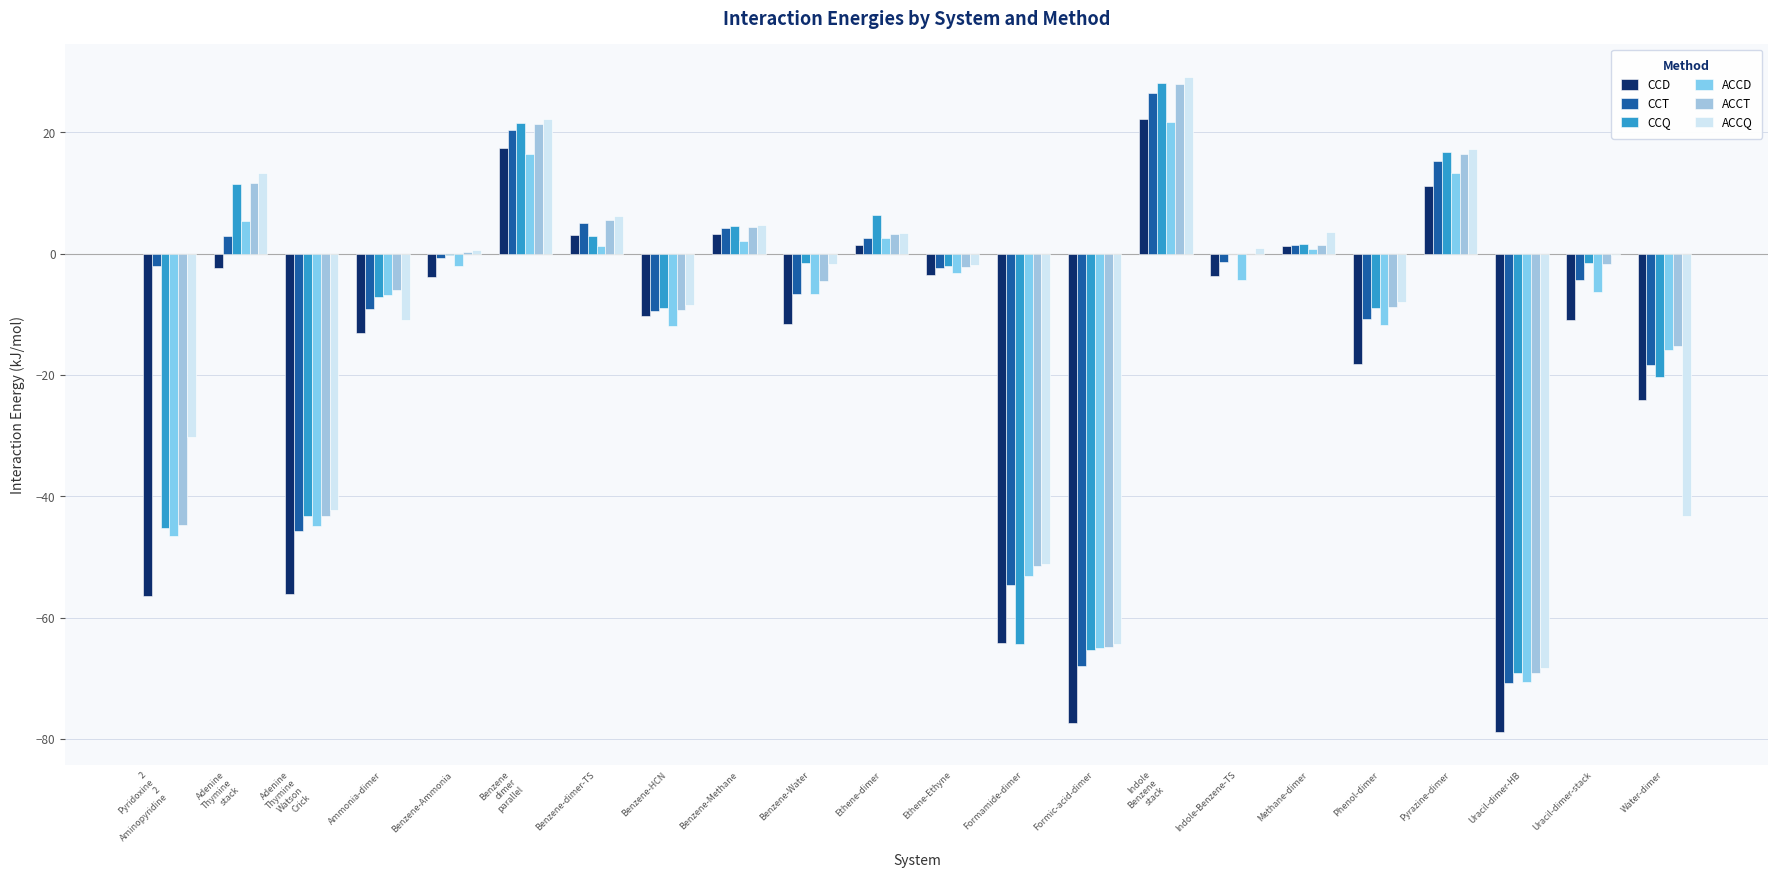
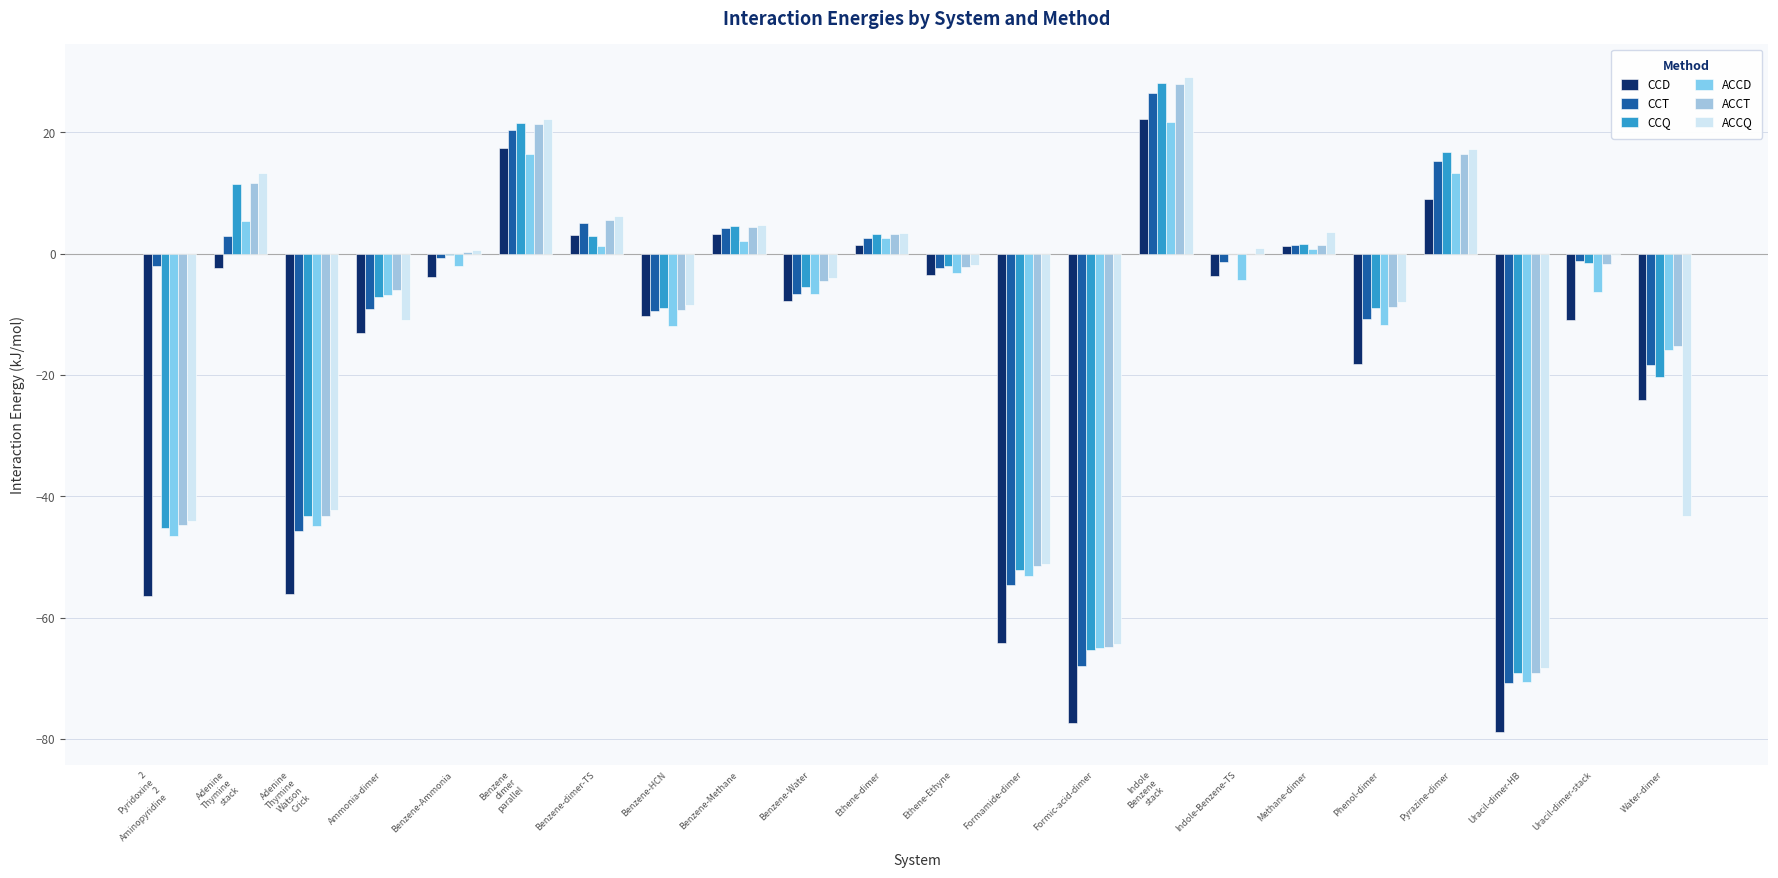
ACCQ, 2 Pyridoxine 2 Aminopyridine: -30 -> -44
CCD, Benzene-Water: -12 -> -8
CCQ, Benzene-Water: -2 -> -6
ACCQ, Benzene-Water: -2 -> -4
CCQ, Ethene-dimer: 6 -> 3
CCQ, Formamide-dimer: -64 -> -52
CCD, Pyrazine-dimer: 11 -> 9
CCT, Uracil-dimer-stack: -4 -> -1
